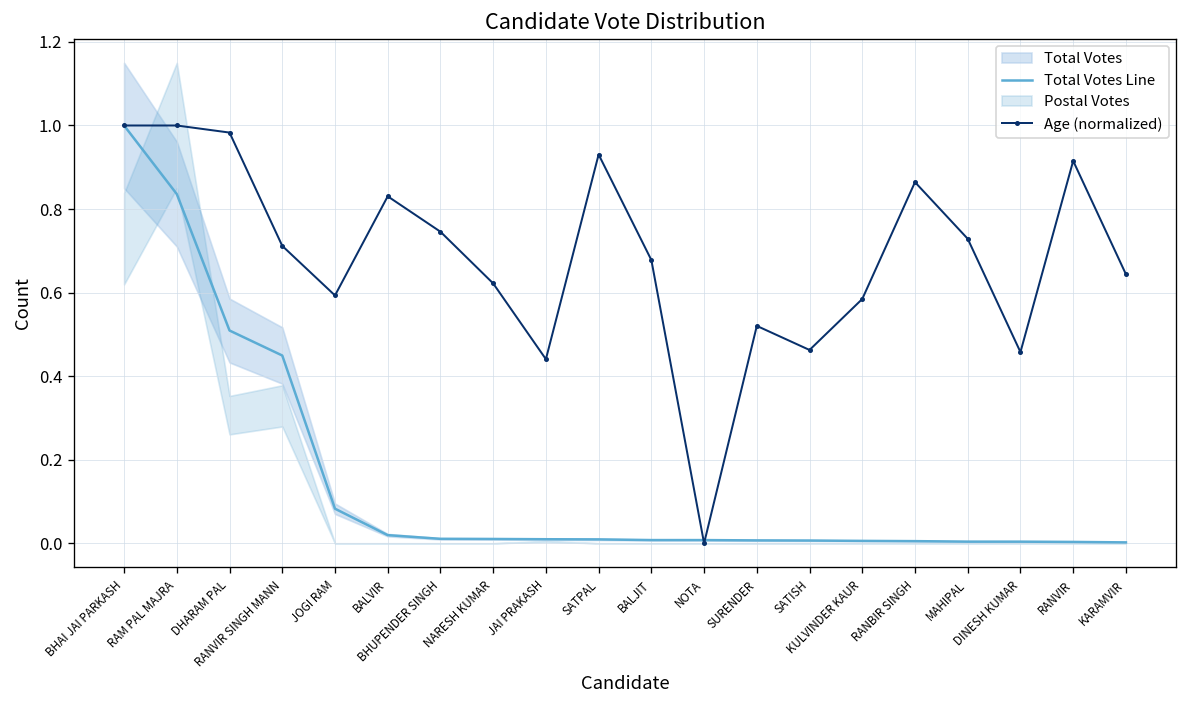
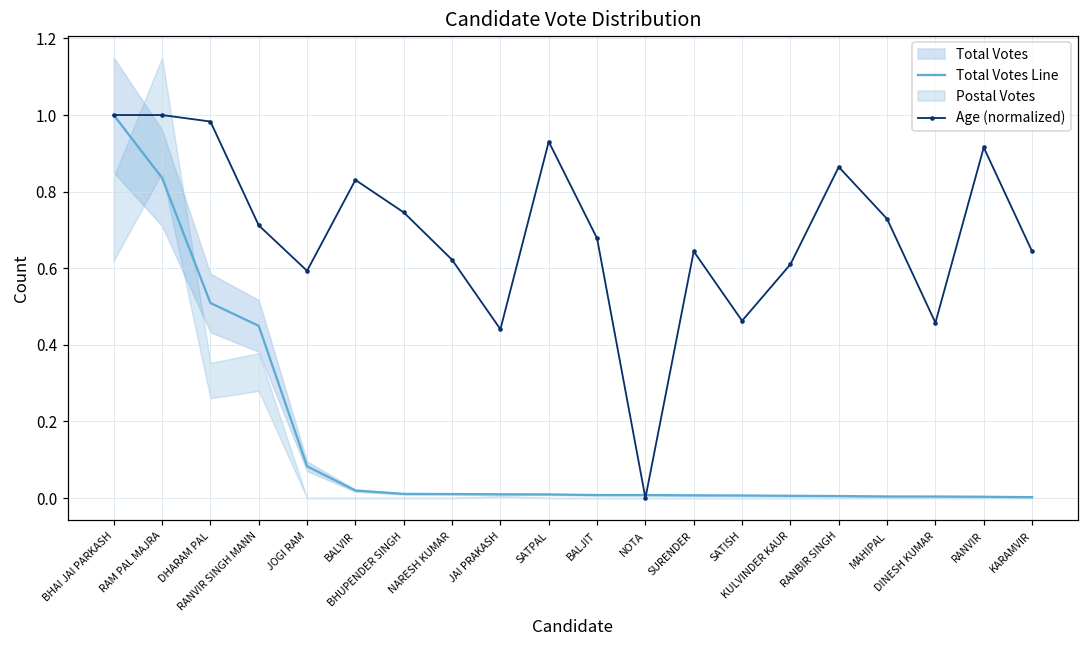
Age (normalized), SURENDER: 0.52 -> 0.64
Age (normalized), KULVINDER KAUR: 0.58 -> 0.61
